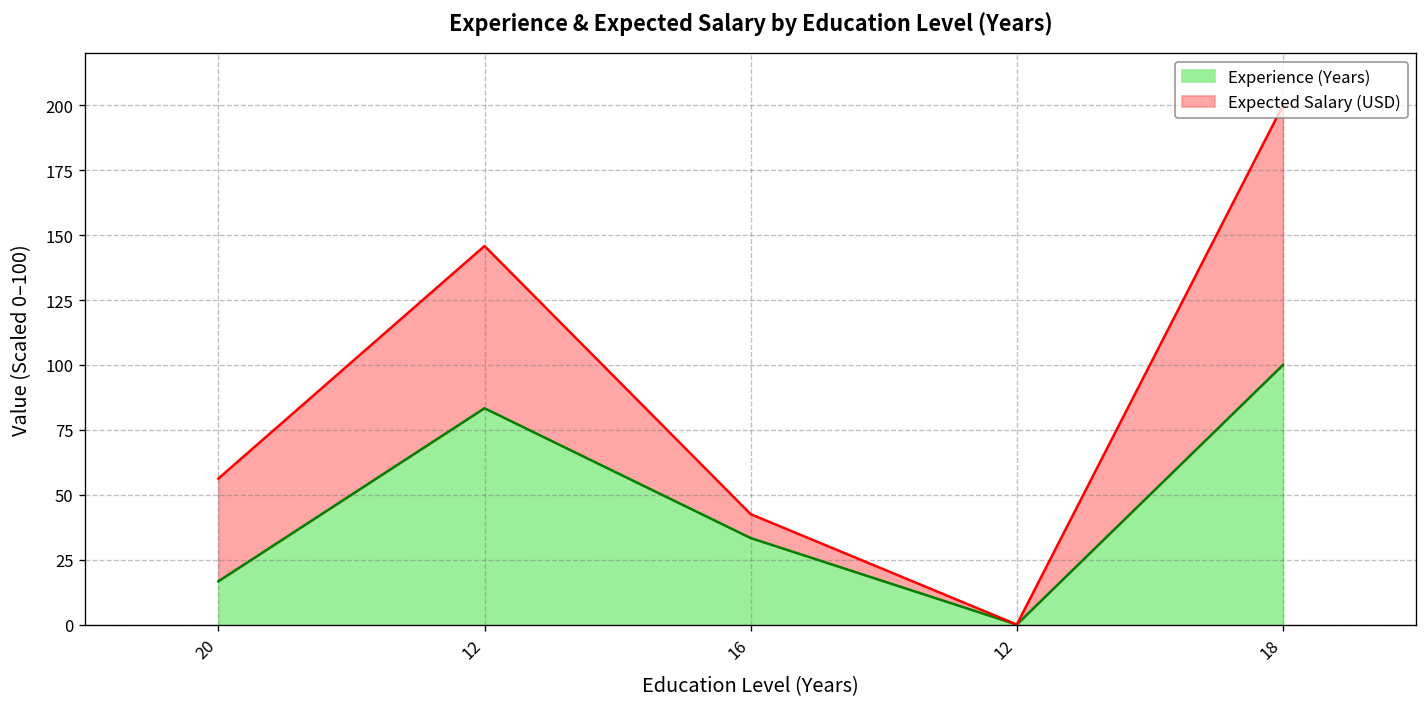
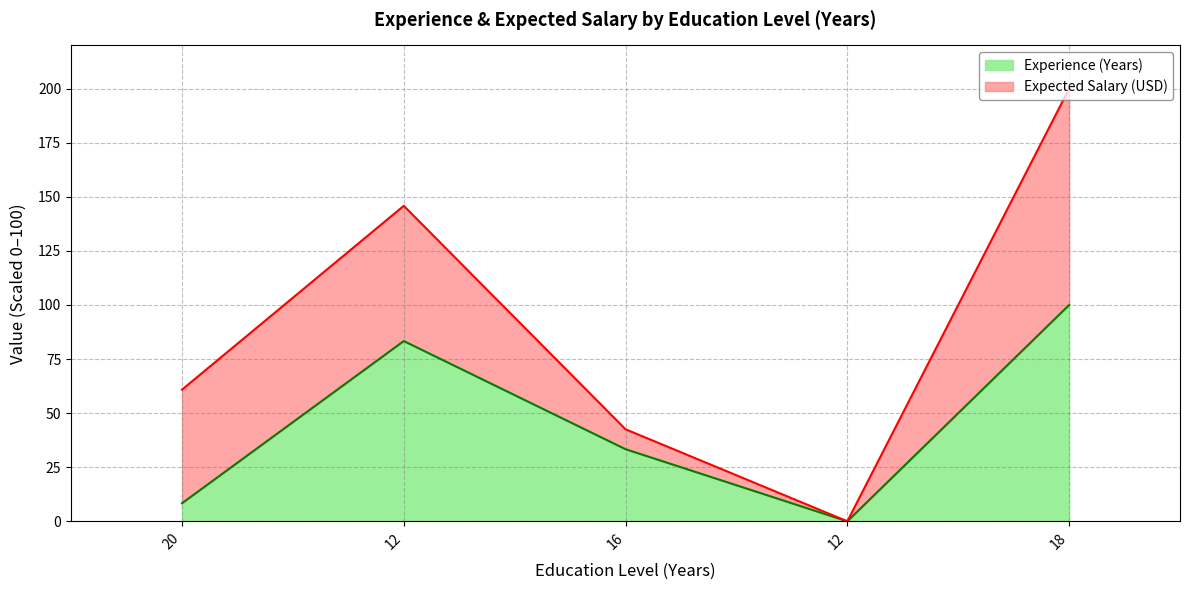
Experience (Years), 20: 17 -> 8
Expected Salary (USD), 20: 40 -> 53
